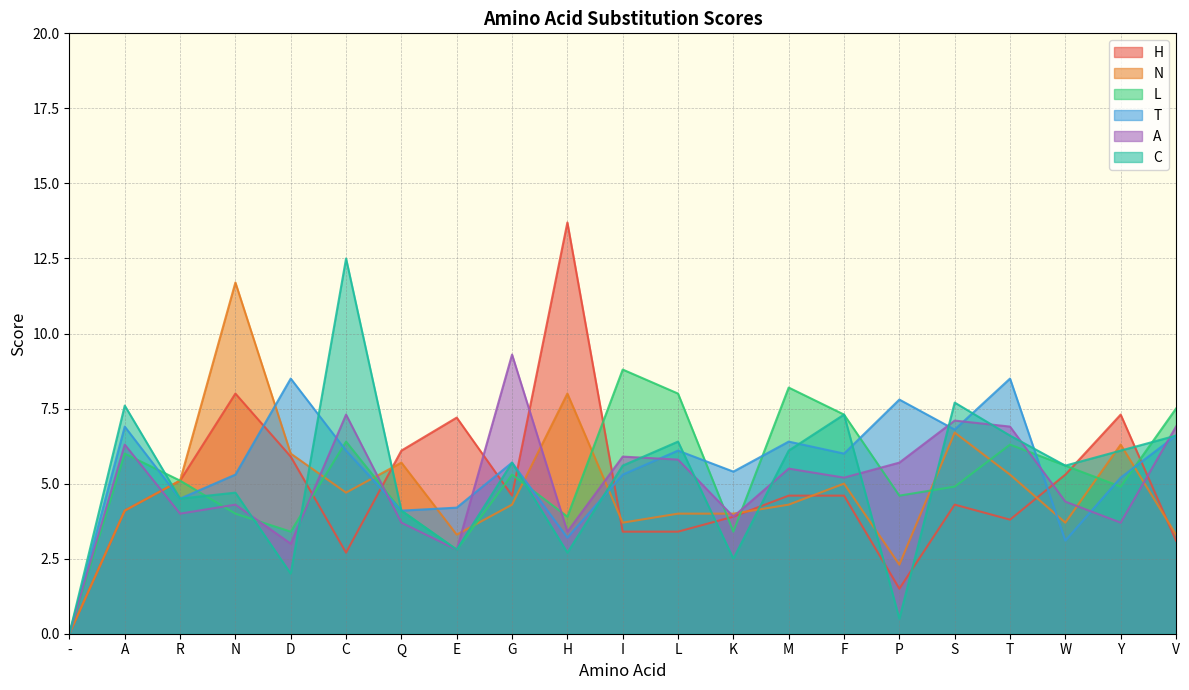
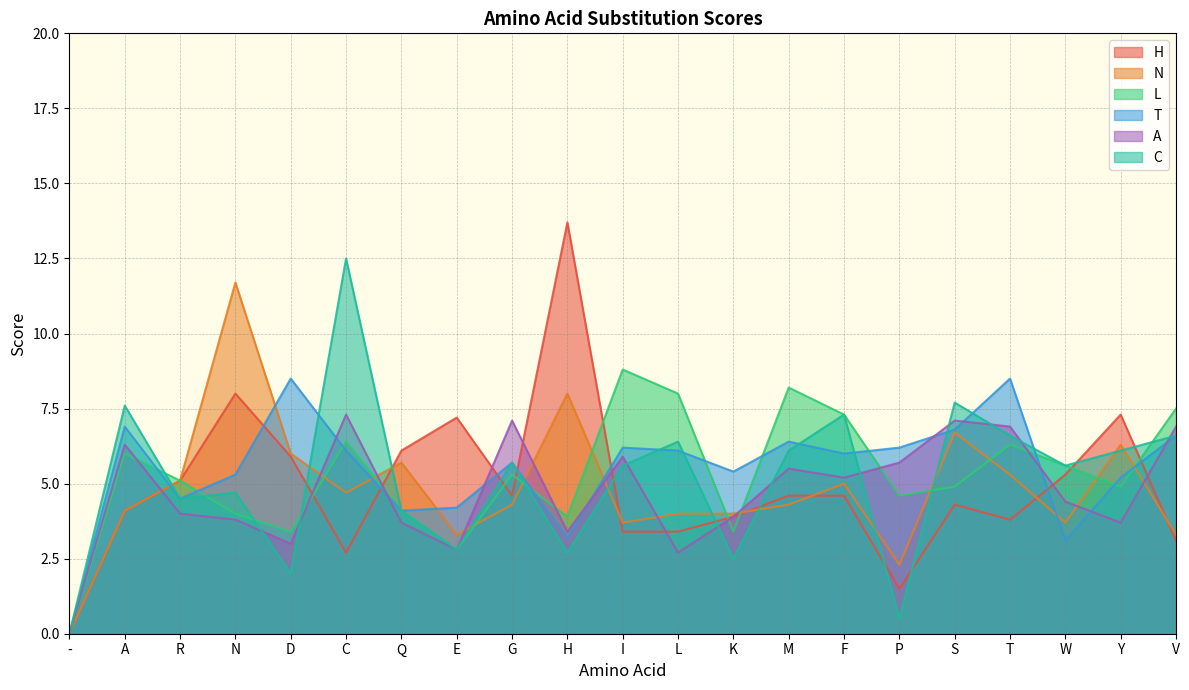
A, N: 4.3 -> 3.8
A, G: 9.3 -> 7.1
T, I: 5.3 -> 6.2
A, L: 5.8 -> 2.7
T, P: 7.8 -> 6.2
